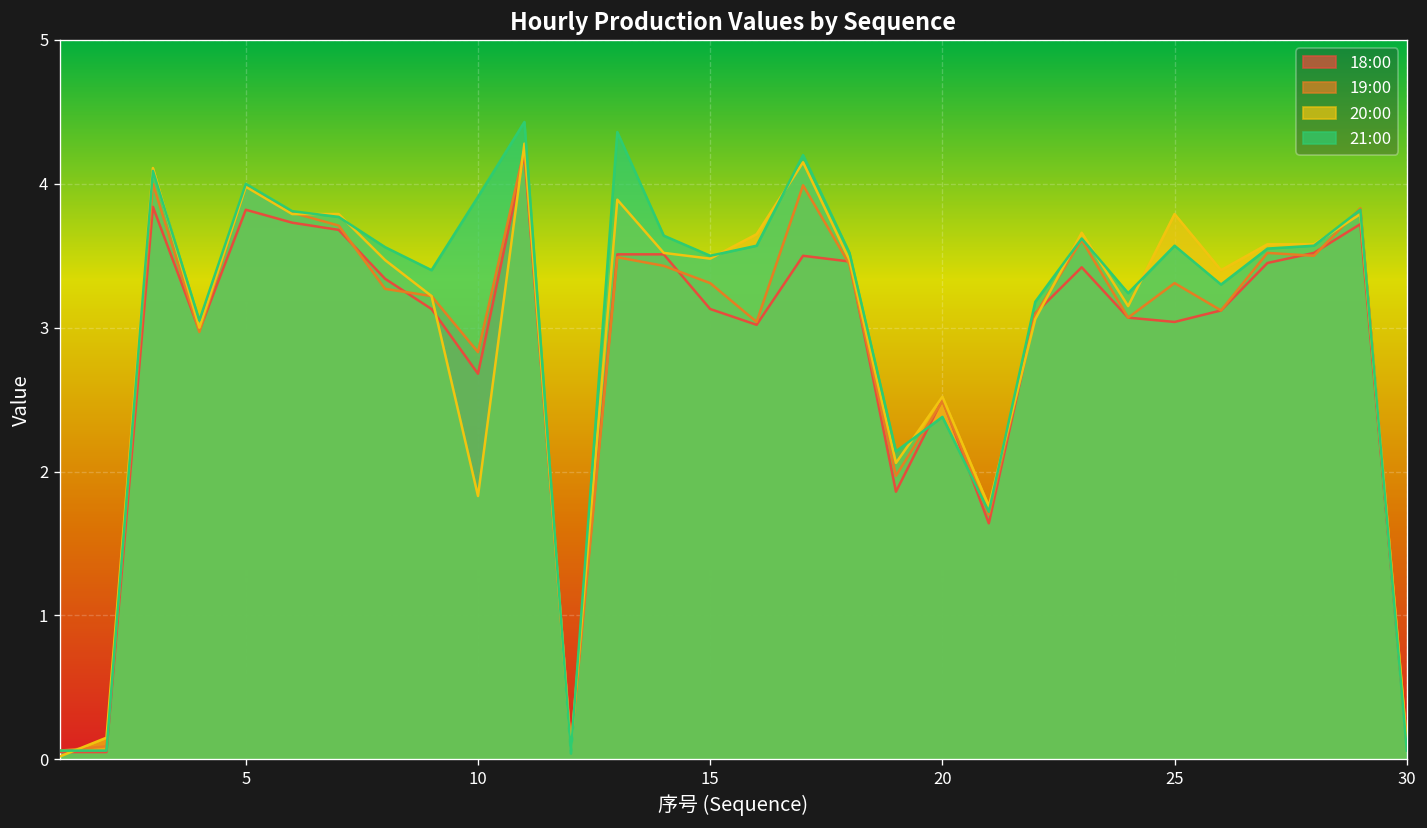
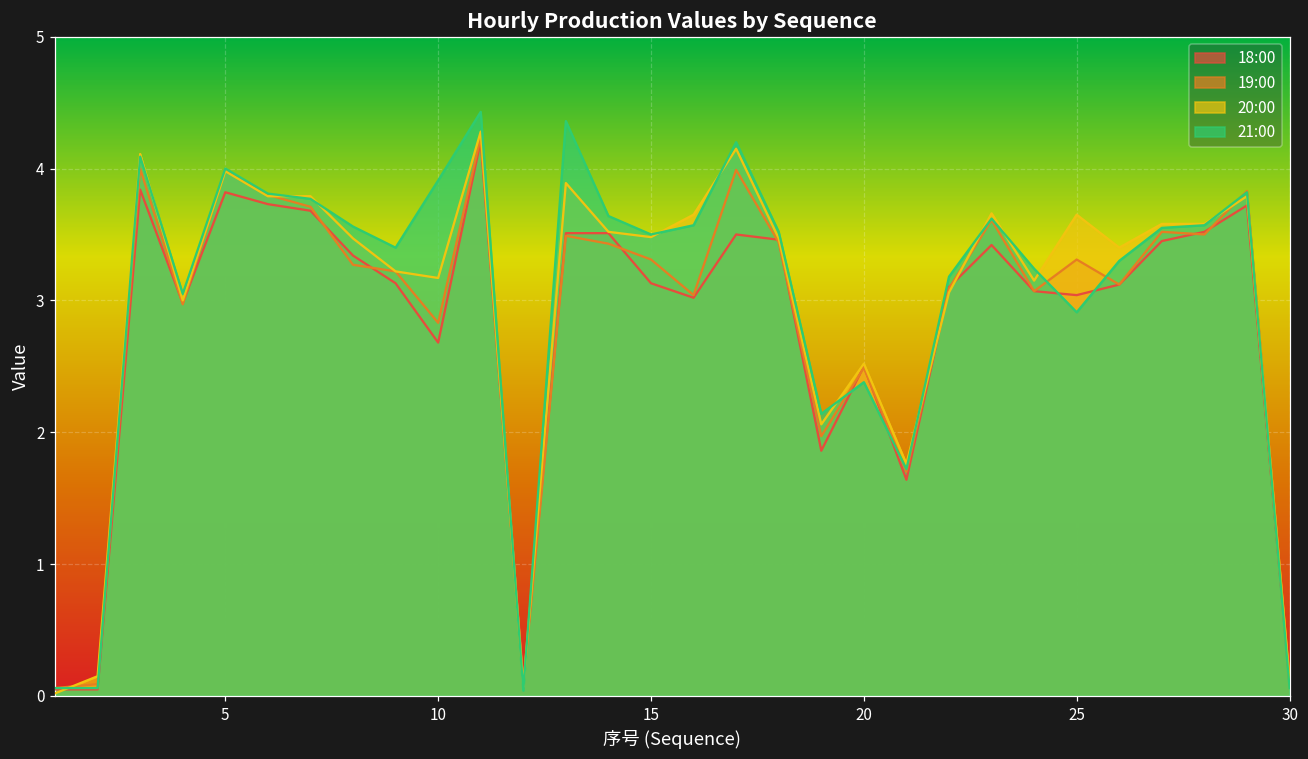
20:00, 10: 1.83 -> 3.17
20:00, 25: 3.79 -> 3.65
21:00, 25: 3.57 -> 2.91
